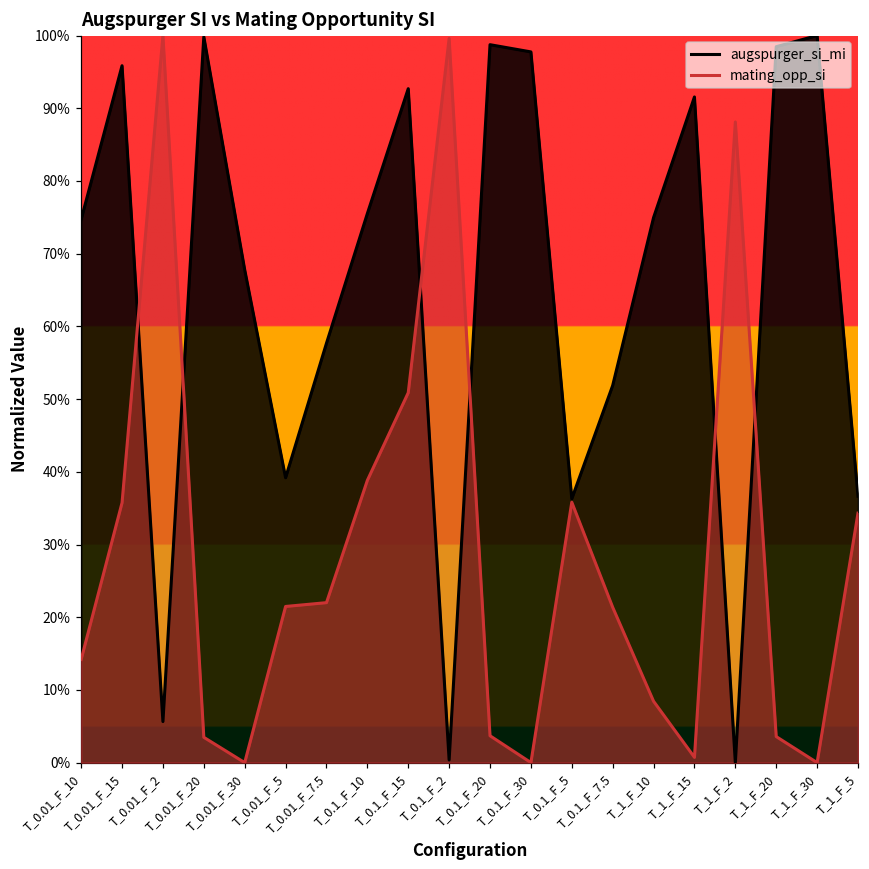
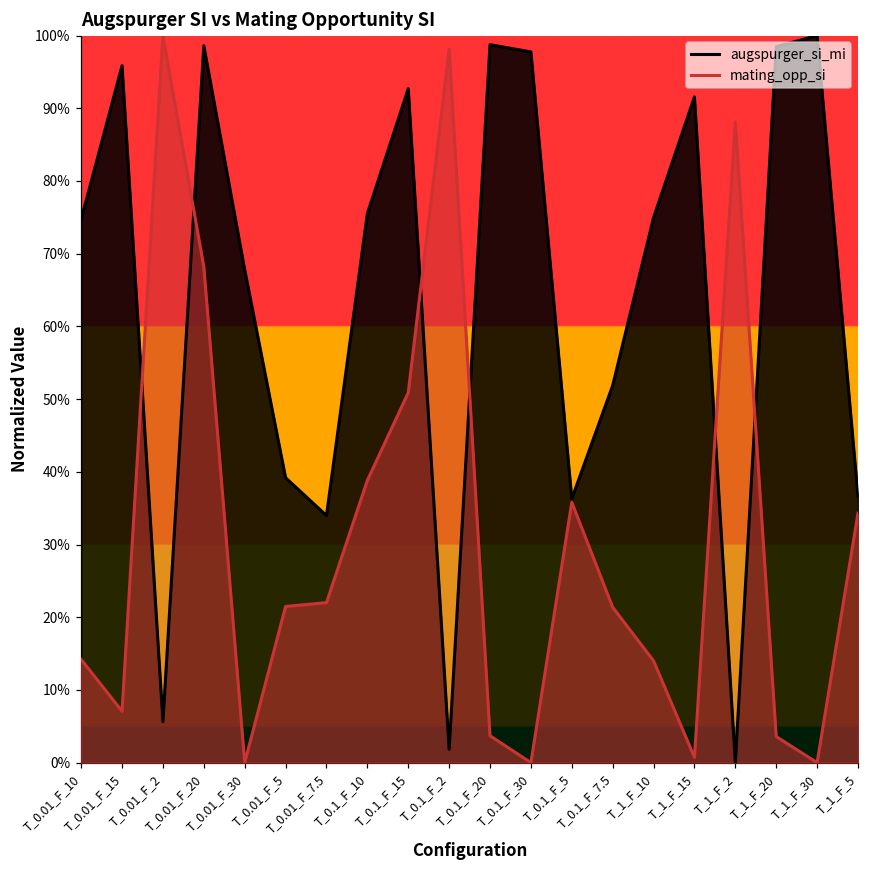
mating_opp_si, T_0.01_F_15: 36% -> 7%
augspurger_si_mi, T_0.01_F_20: 100% -> 99%
mating_opp_si, T_0.01_F_20: 3% -> 68%
augspurger_si_mi, T_0.01_F_7.5: 58% -> 34%
augspurger_si_mi, T_0.1_F_2: 0% -> 2%
mating_opp_si, T_0.1_F_2: 100% -> 98%
mating_opp_si, T_1_F_10: 8% -> 14%
